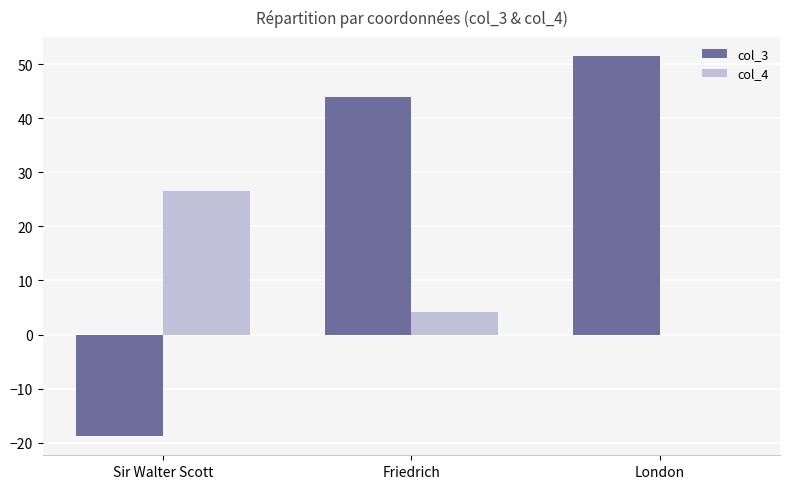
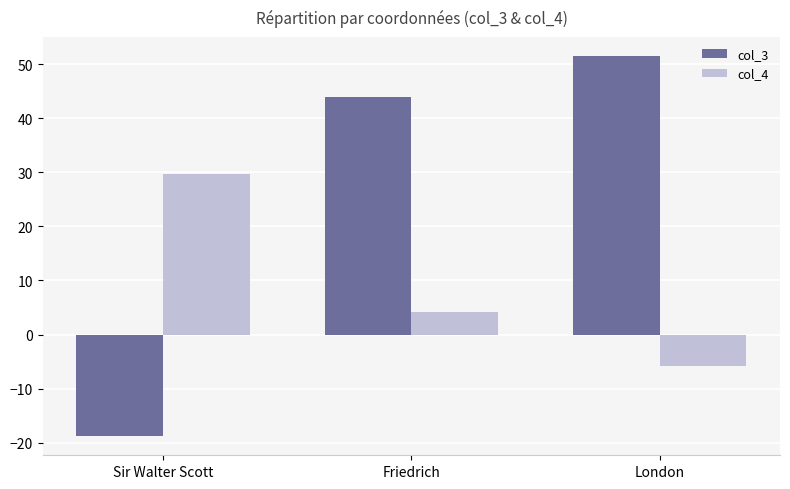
col_4, Sir Walter Scott: 27 -> 30
col_4, London: 0 -> -6
